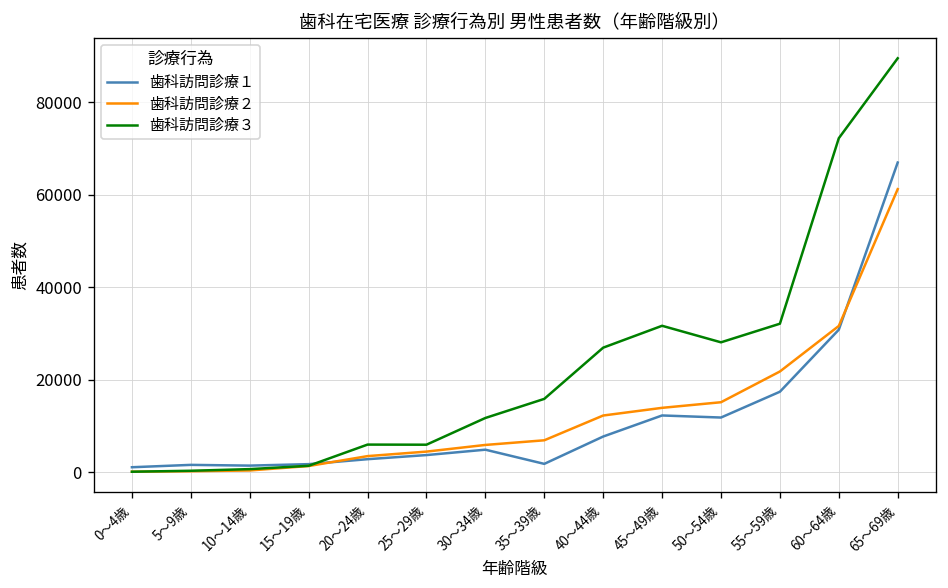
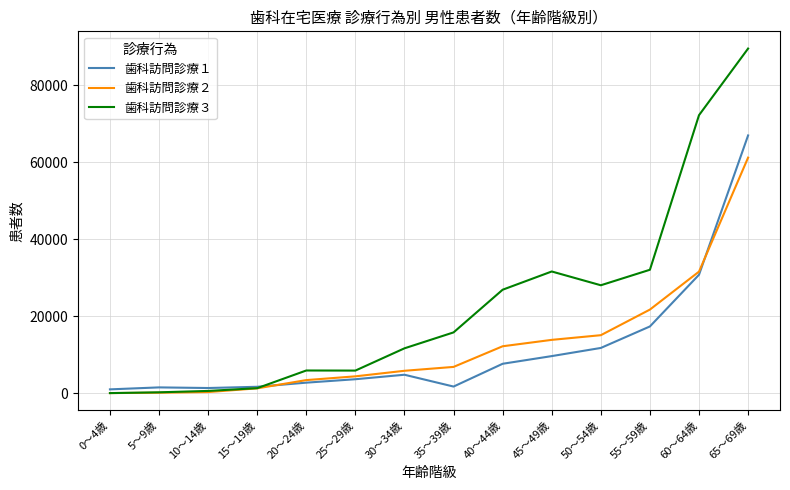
歯科訪問診療１, 45～49歳: 12000 -> 10000
